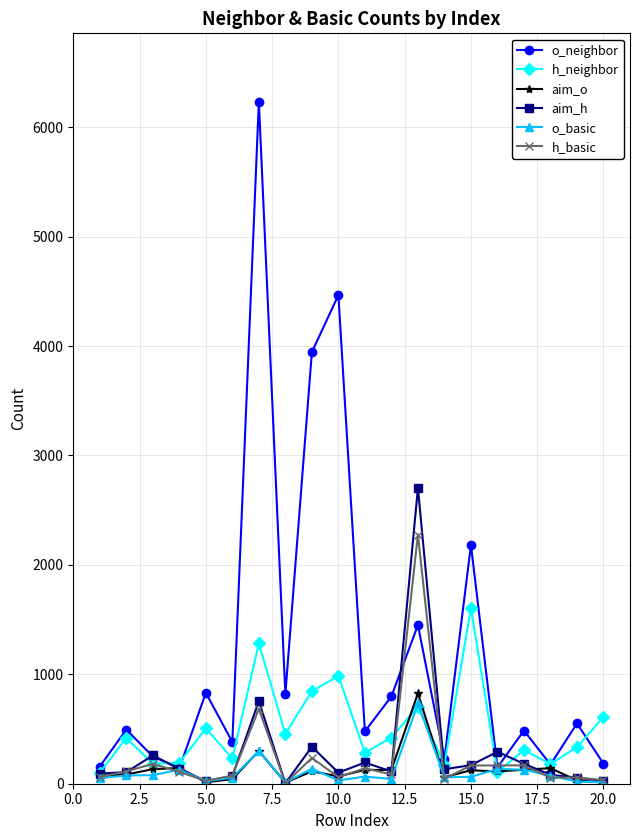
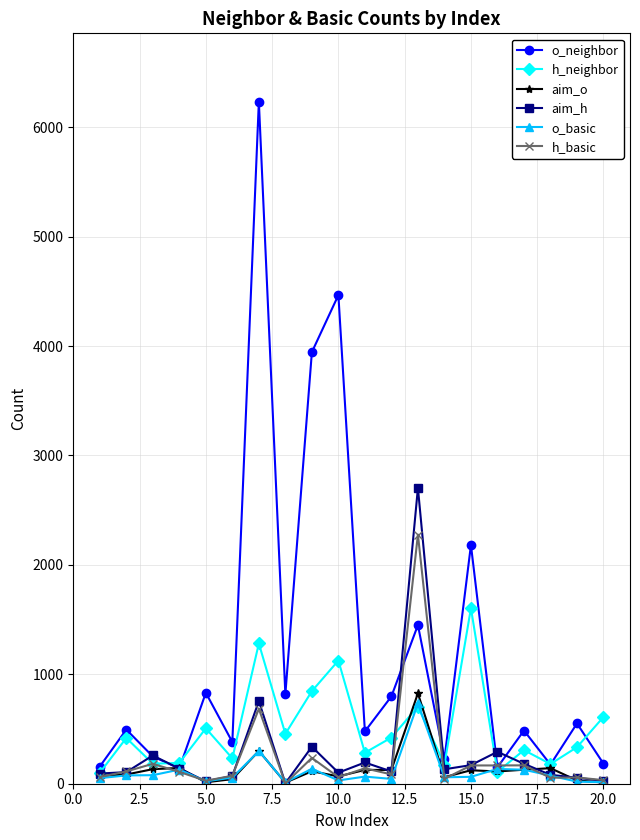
h_neighbor, 10.0: 990 -> 1130
